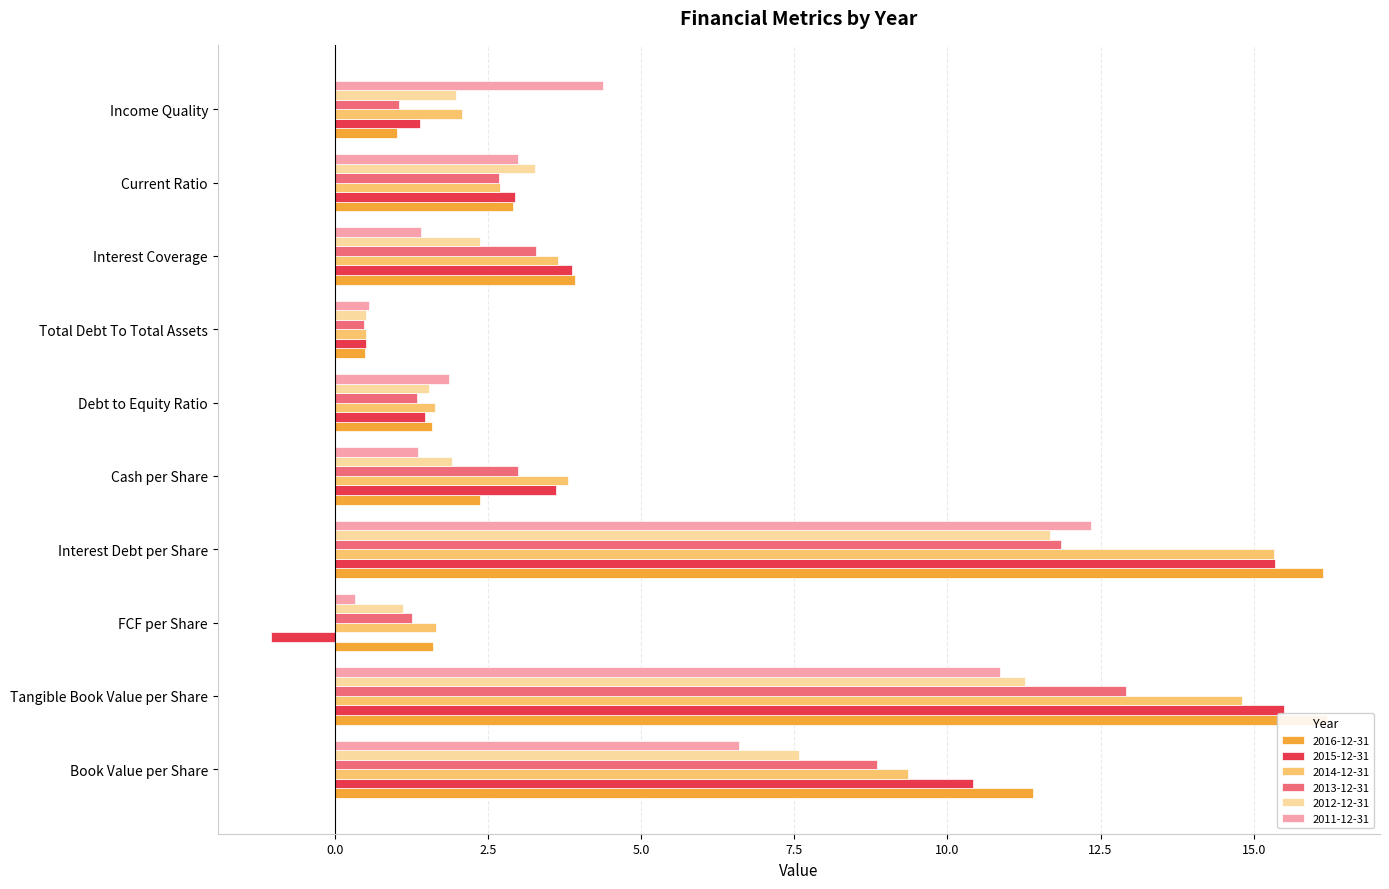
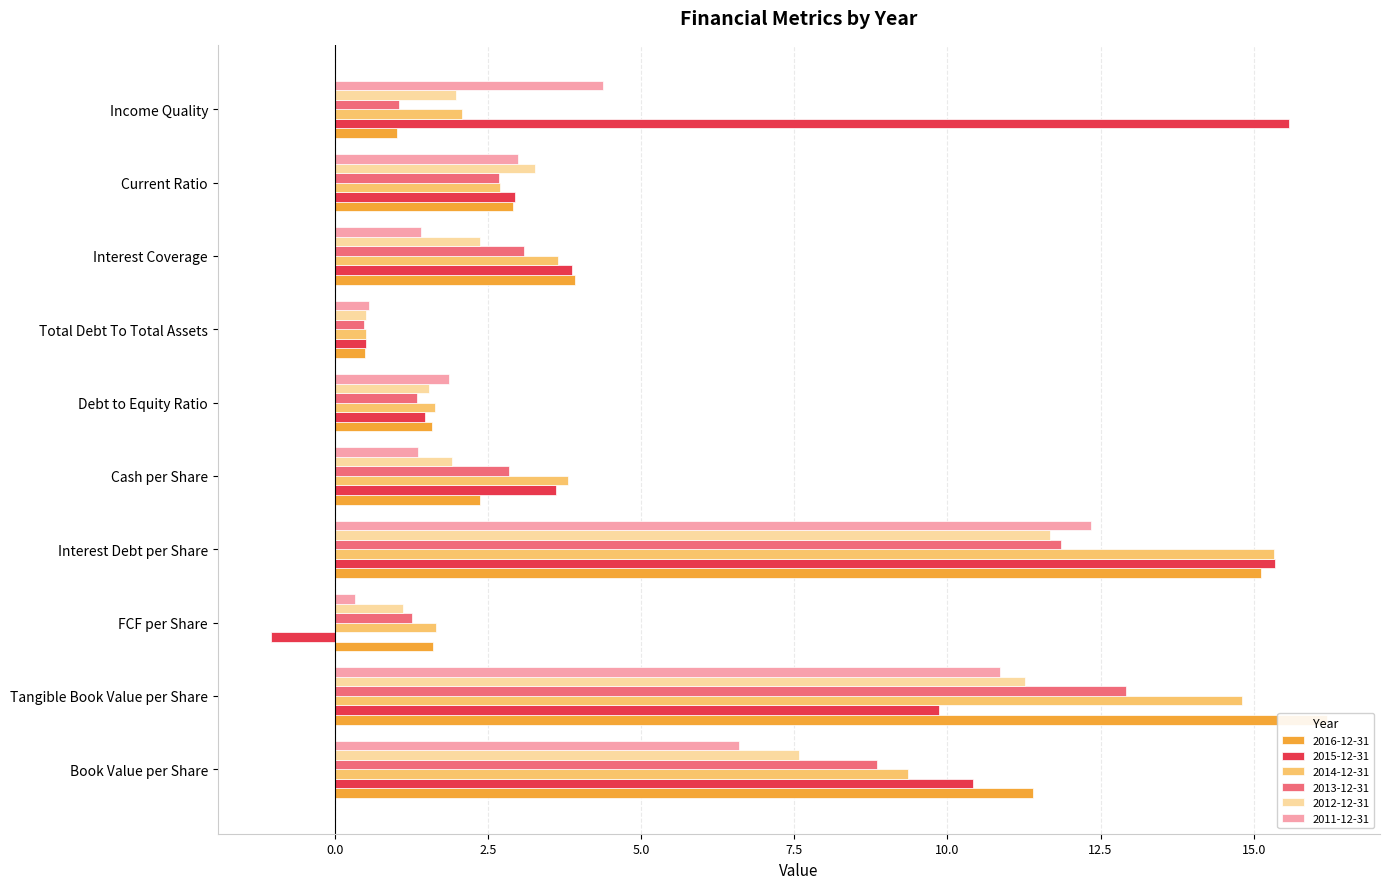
2015-12-31, Income Quality: 1.4 -> 15.6
2013-12-31, Interest Coverage: 3.3 -> 3.1
2013-12-31, Cash per Share: 3.0 -> 2.8
2016-12-31, Interest Debt per Share: 16.1 -> 15.1
2015-12-31, Tangible Book Value per Share: 15.5 -> 9.9
